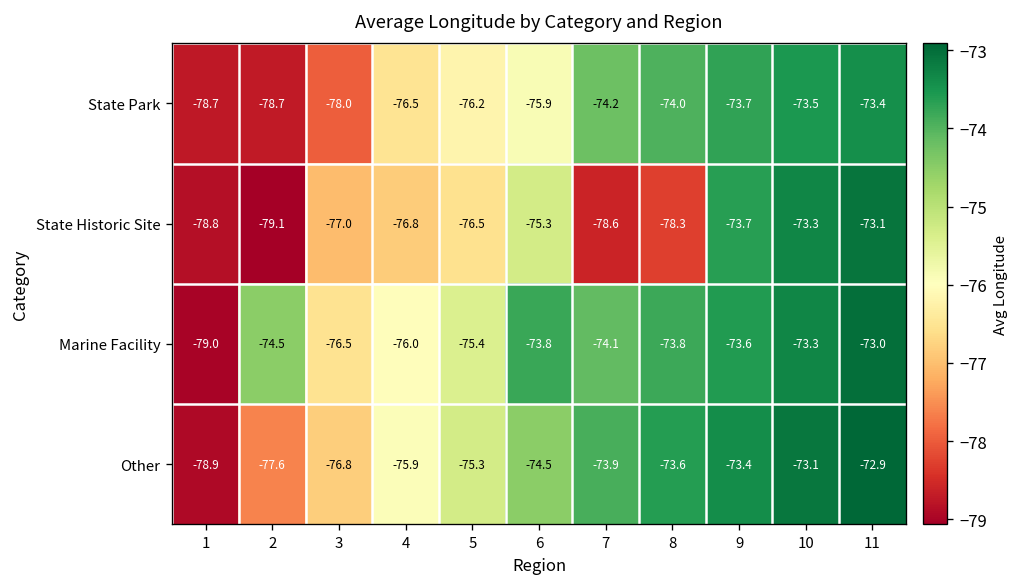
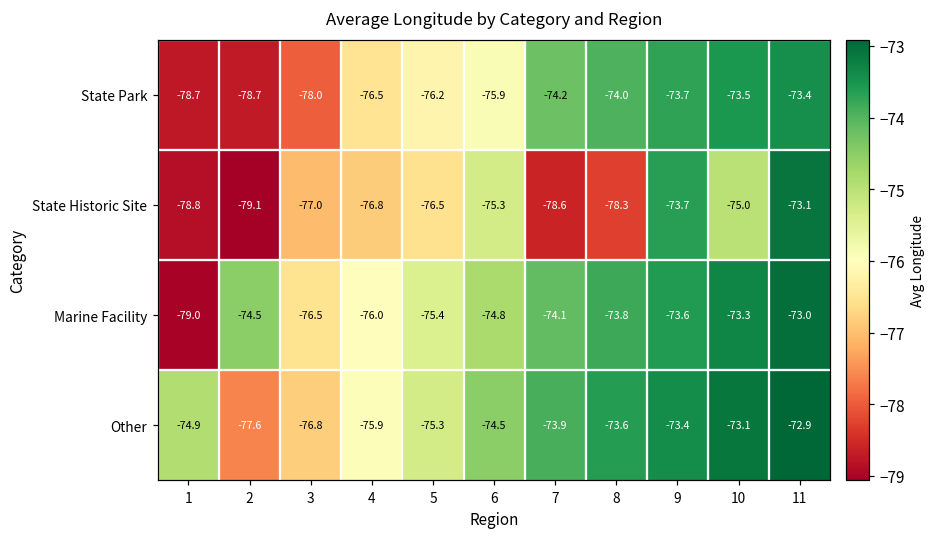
State Historic Site, 10: -73.3 -> -75.0
Marine Facility, 6: -73.8 -> -74.8
Other, 1: -78.9 -> -74.9
